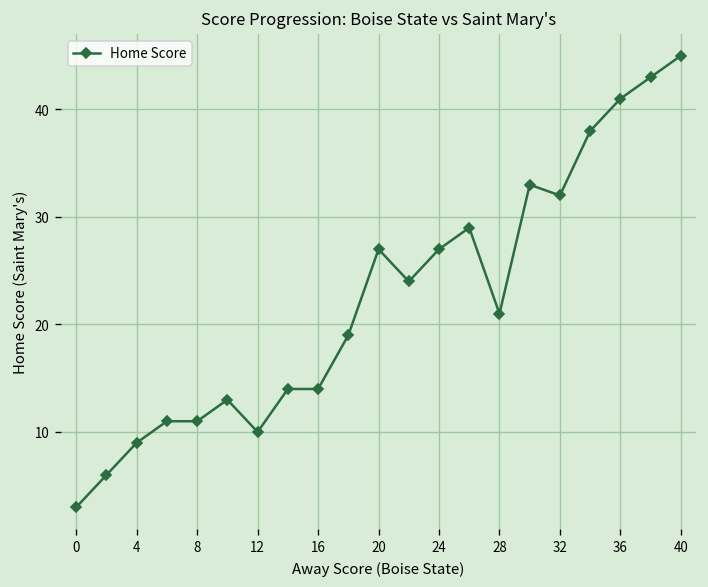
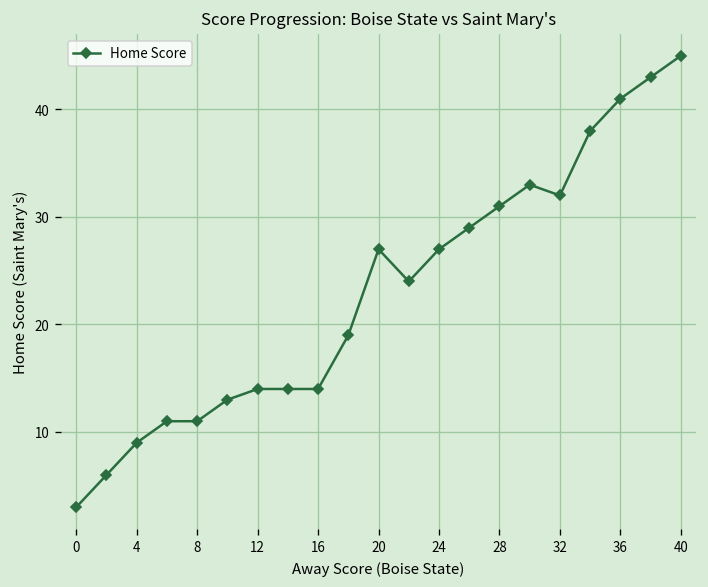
12: 10 -> 14
28: 21 -> 31
